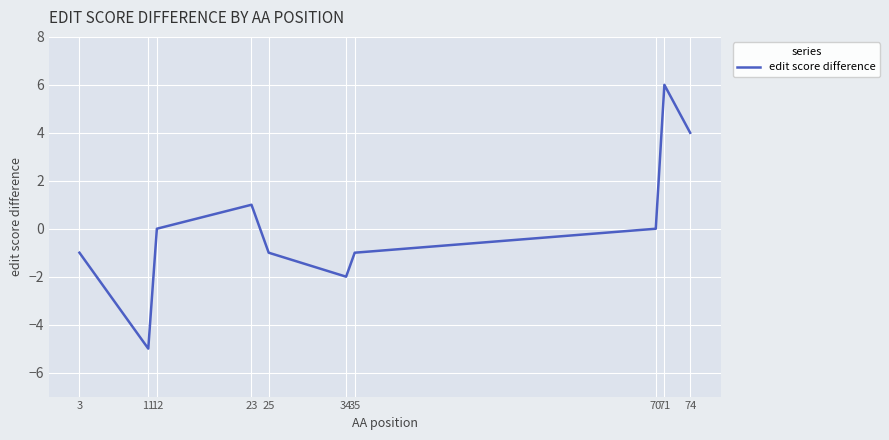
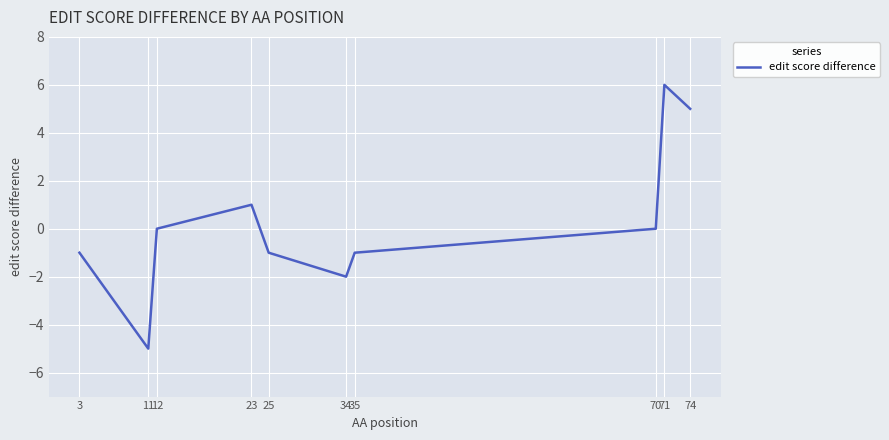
74: 4 -> 5
